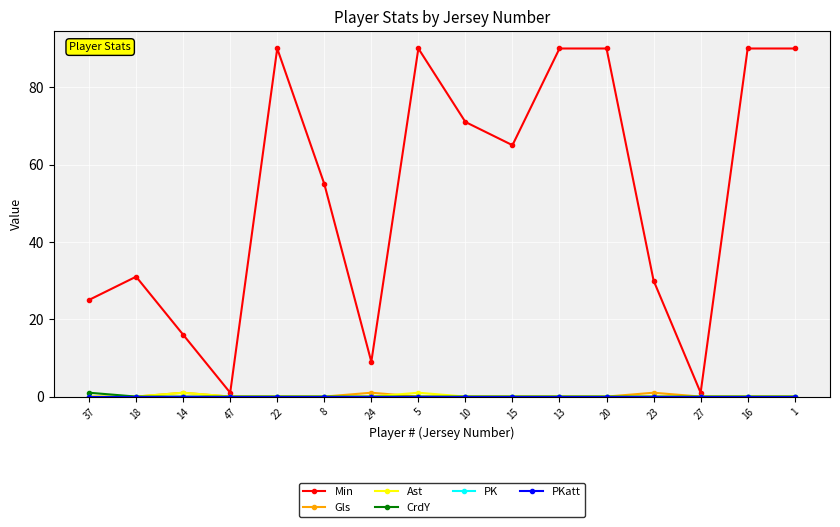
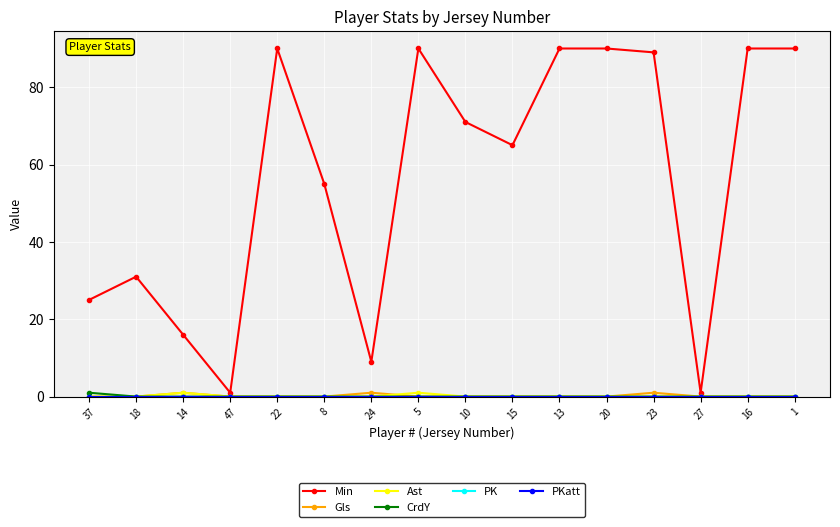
Min, 23: 30 -> 89
